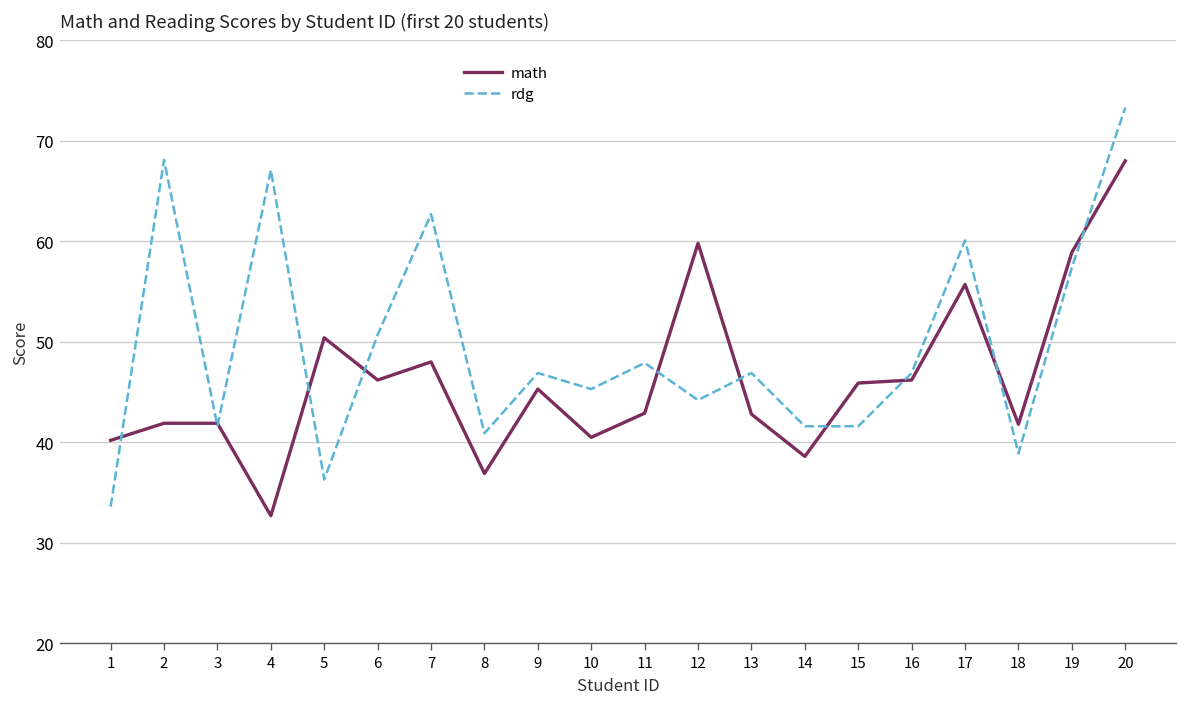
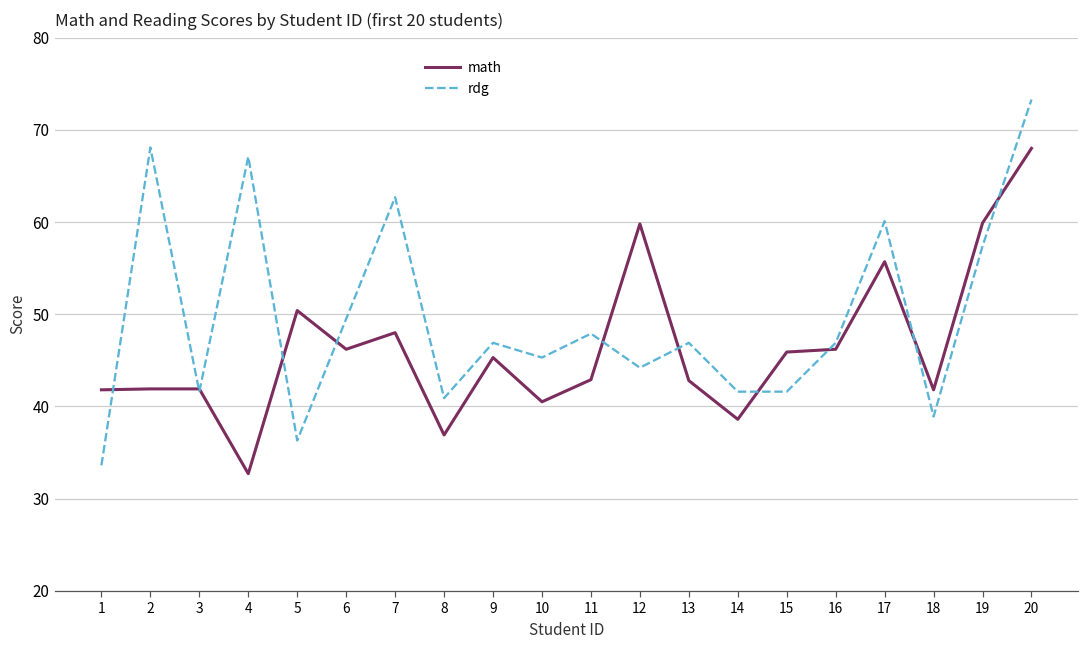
math, 1: 40 -> 42
rdg, 6: 51 -> 50
math, 19: 59 -> 60
